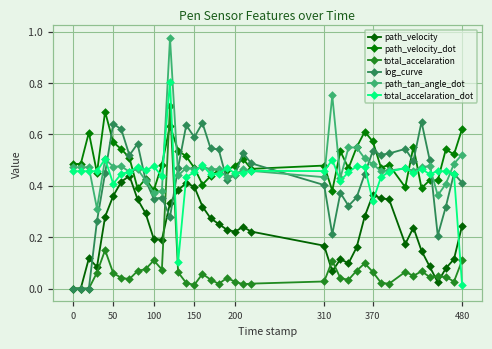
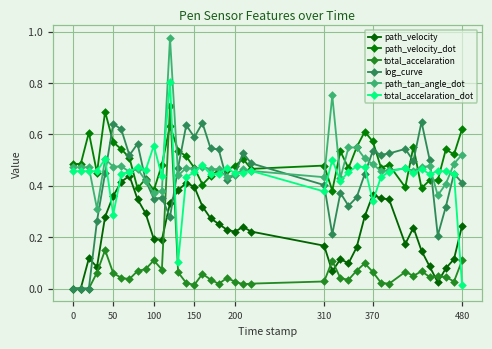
total_accelaration_dot, 50: 0.41 -> 0.29
total_accelaration_dot, 100: 0.48 -> 0.56
total_accelaration_dot, 310: 0.46 -> 0.38
